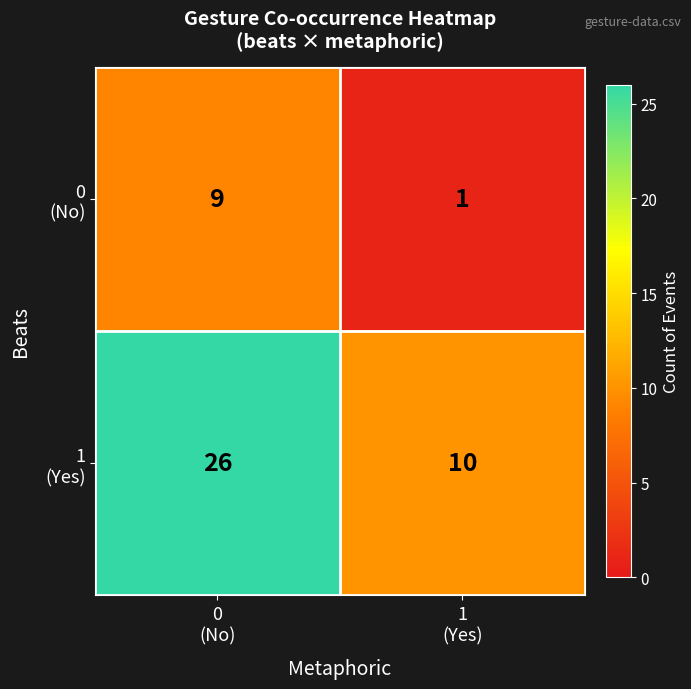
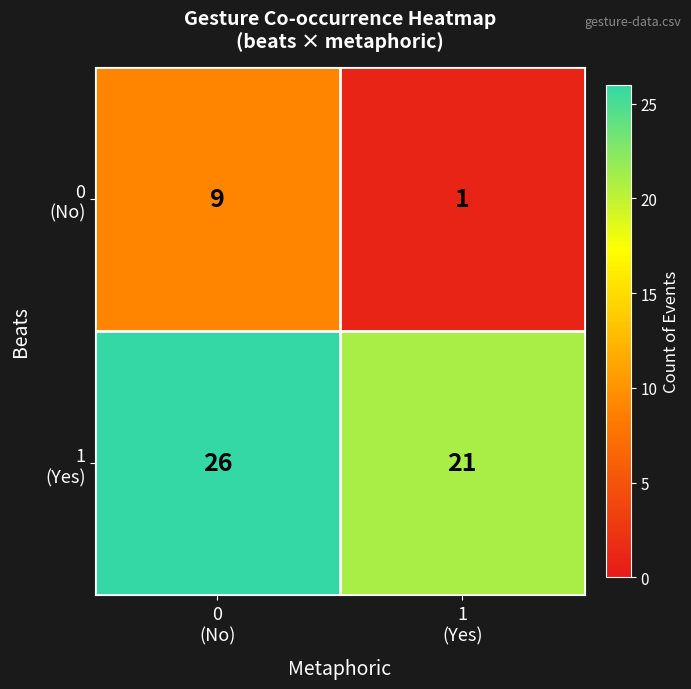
1 (Yes), 1 (Yes): 10 -> 21
